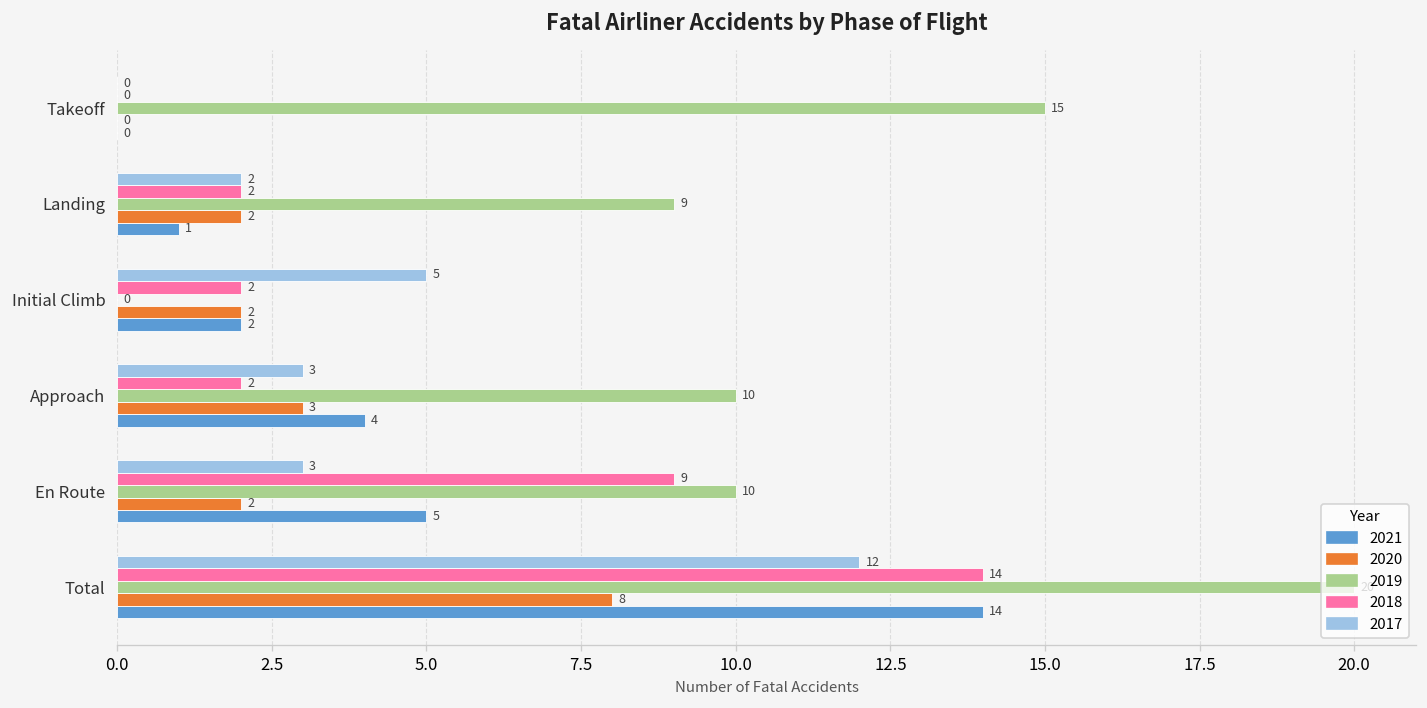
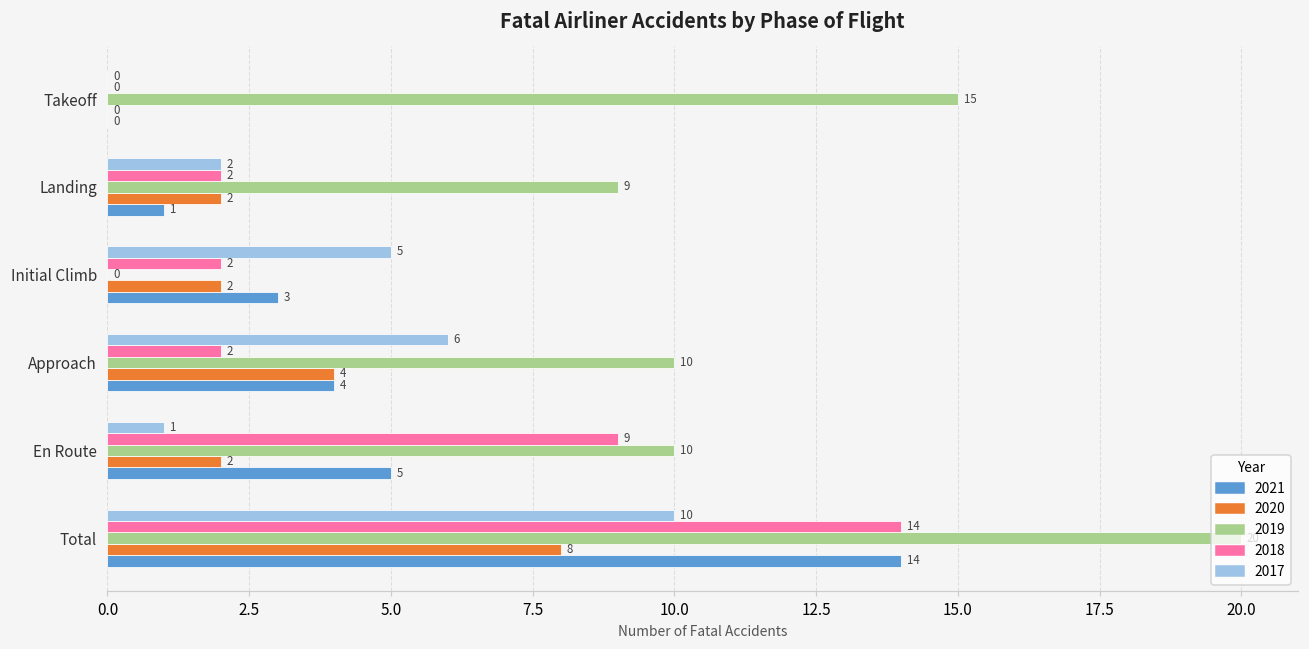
2021, Initial Climb: 2 -> 3
2017, Approach: 3 -> 6
2020, Approach: 3 -> 4
2017, En Route: 3 -> 1
2017, Total: 12 -> 10
